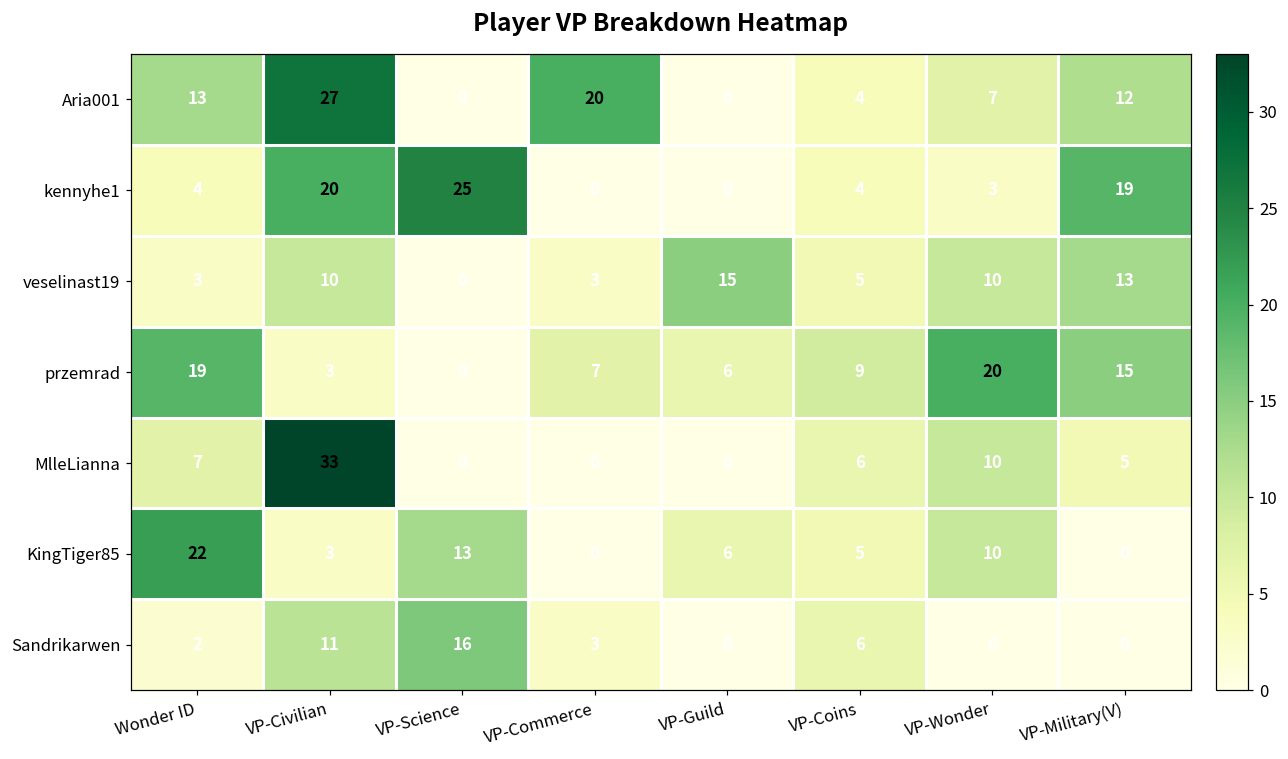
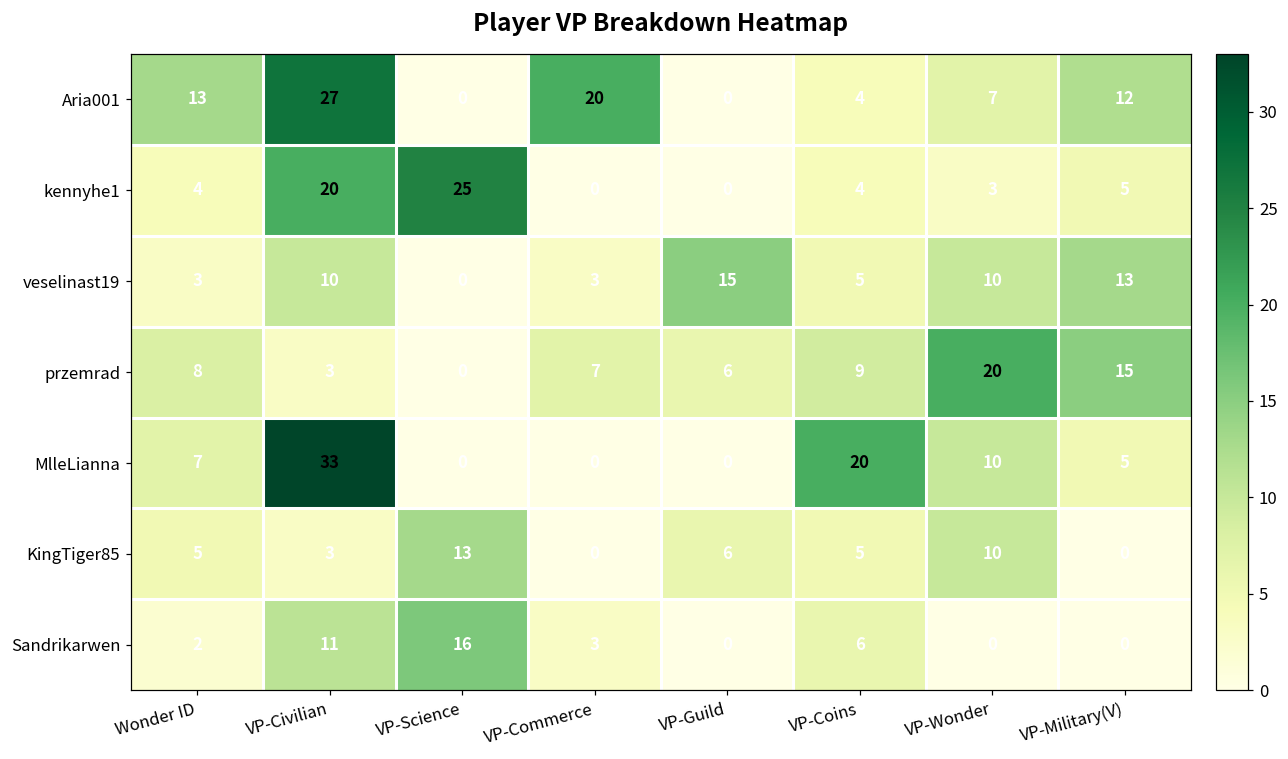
kennyhe1, VP-Military(V): 19 -> 5
przemrad, Wonder ID: 19 -> 8
MlleLianna, VP-Coins: 6 -> 20
KingTiger85, Wonder ID: 22 -> 5
